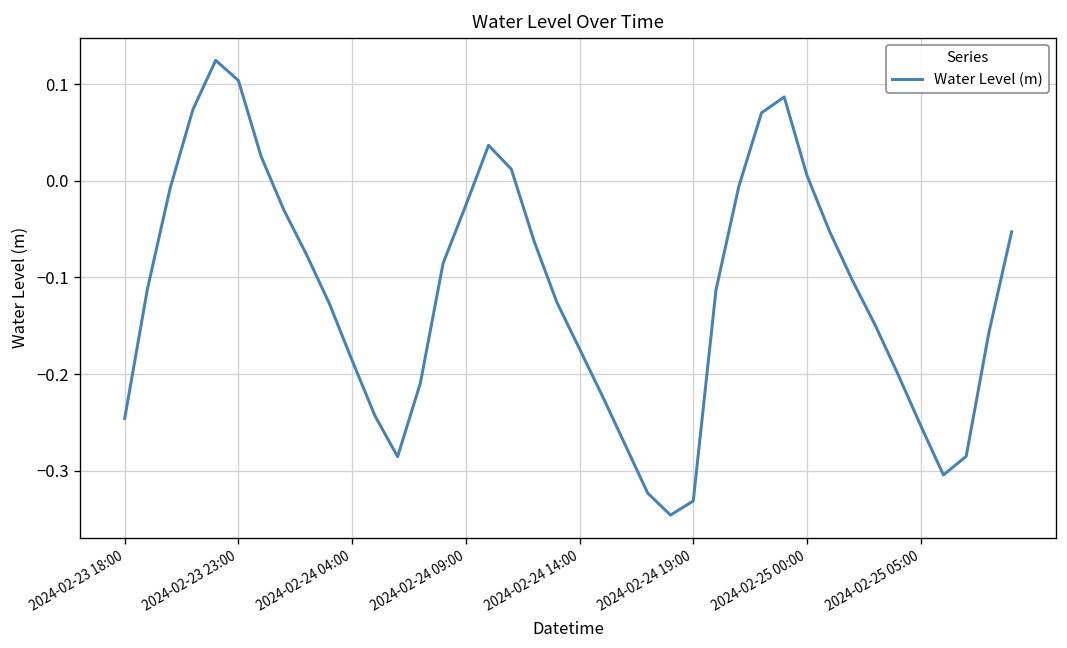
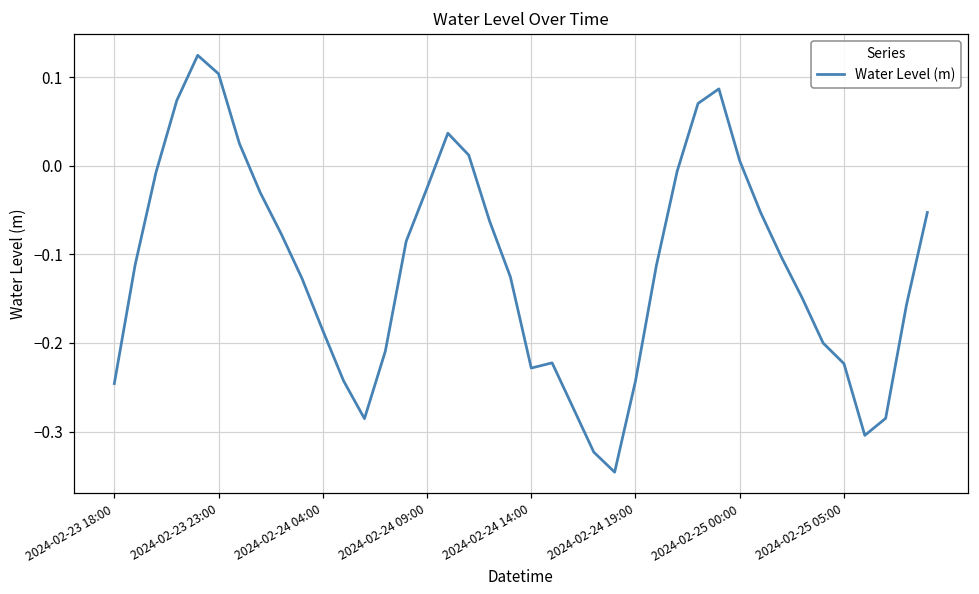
2024-02-24 14:00: -0.17 -> -0.23
2024-02-24 19:00: -0.33 -> -0.24
2024-02-25 05:00: -0.25 -> -0.22
